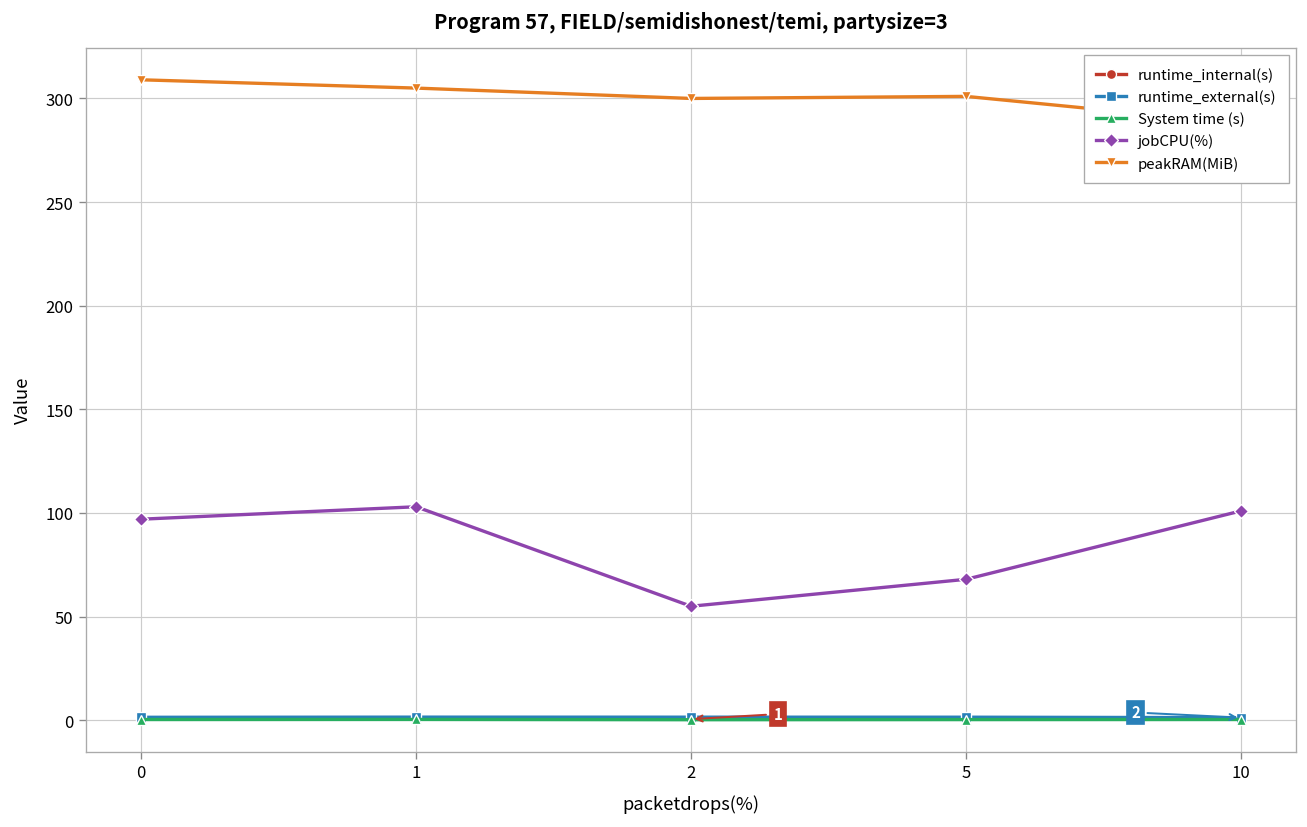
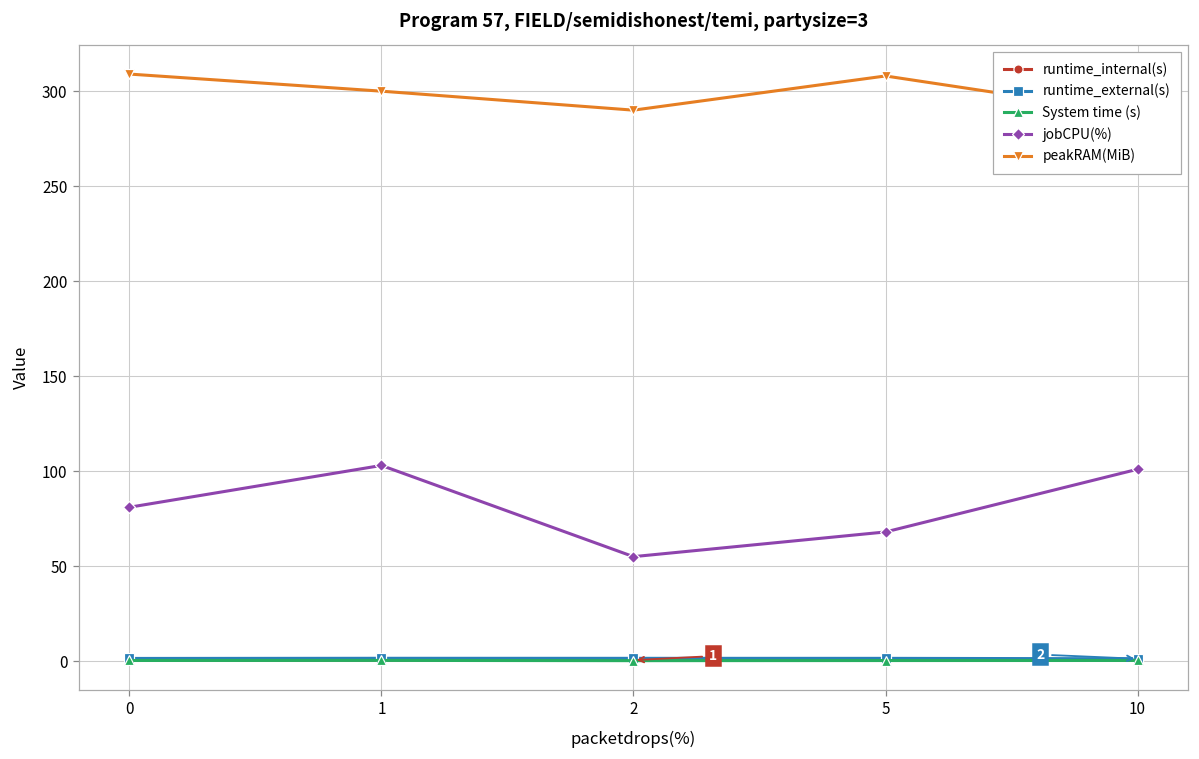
jobCPU(%), 0: 97 -> 81
peakRAM(MiB), 1: 305 -> 300
peakRAM(MiB), 2: 300 -> 290
peakRAM(MiB), 5: 301 -> 308
